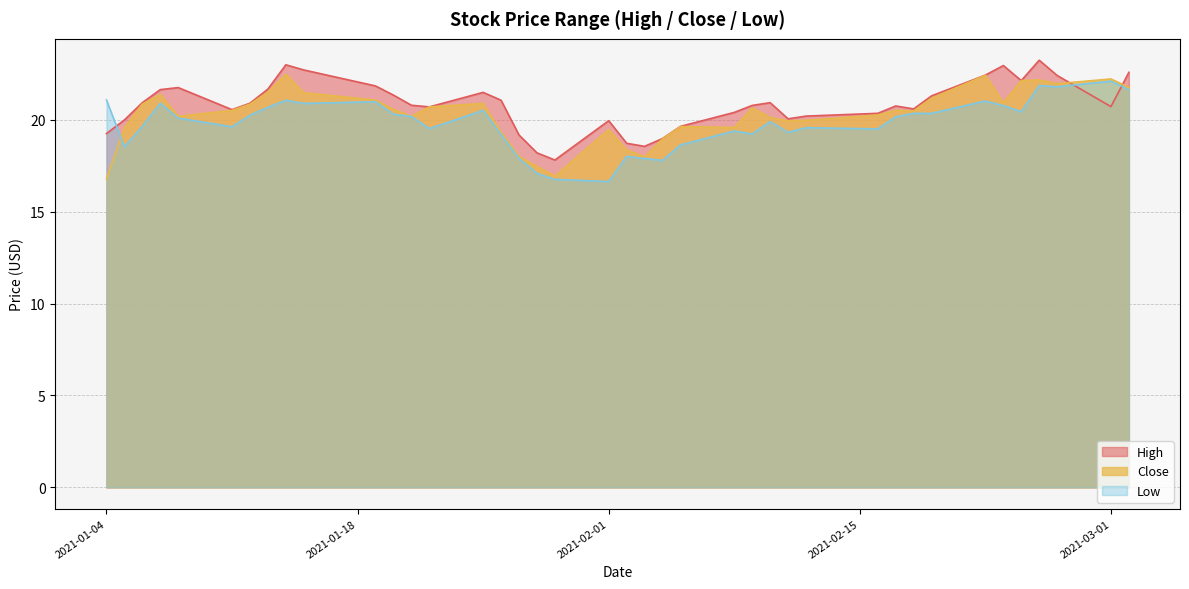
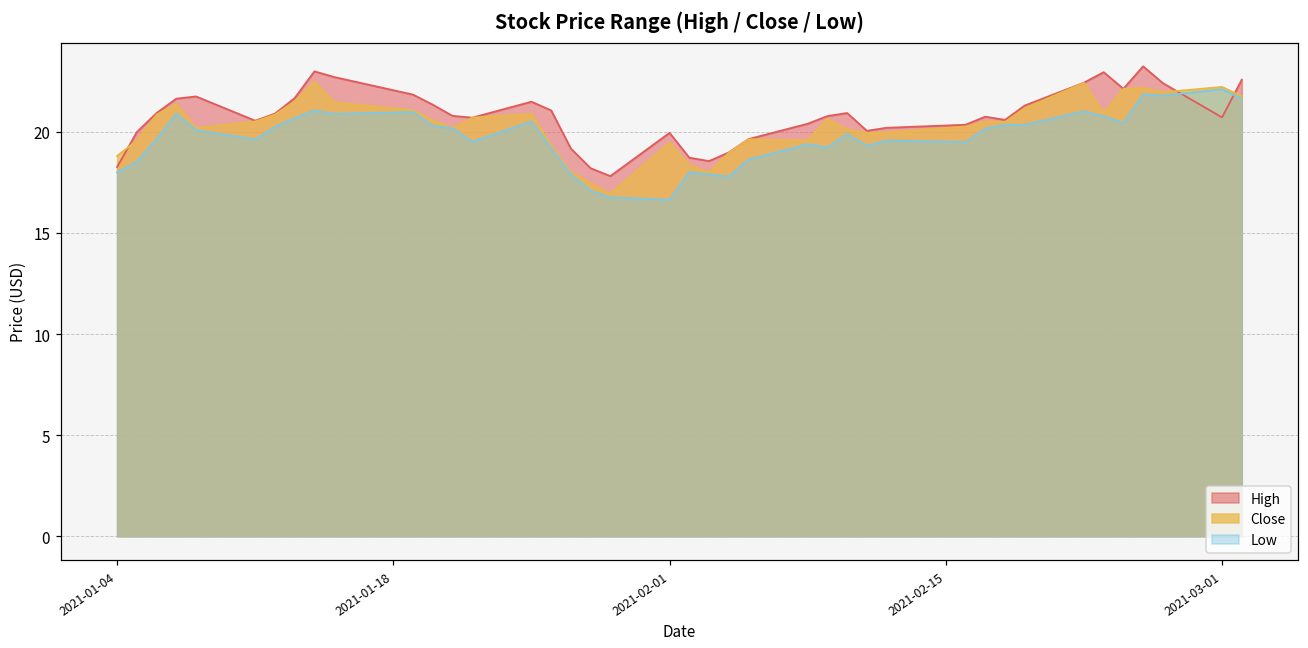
High, 2021-01-04: 19.3 -> 18.3
Close, 2021-01-04: 16.8 -> 18.8
Low, 2021-01-04: 21.1 -> 18.0
